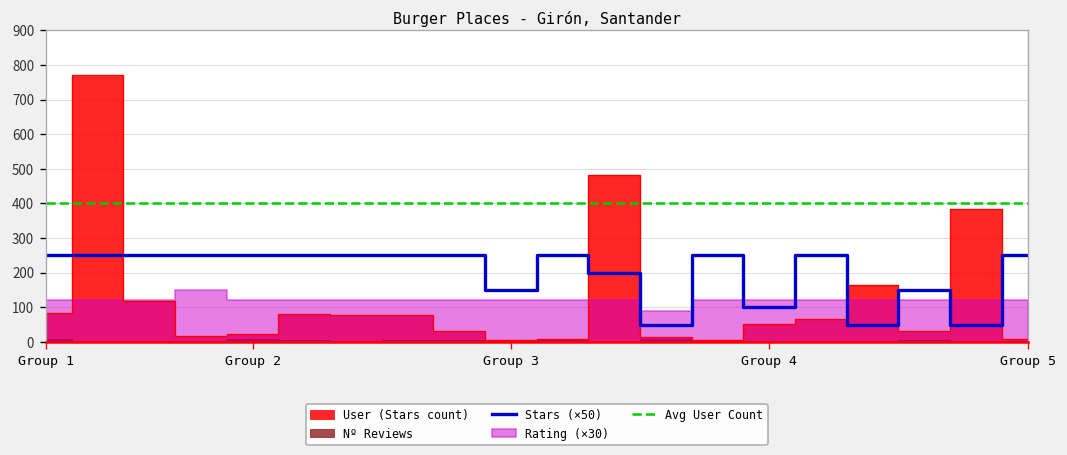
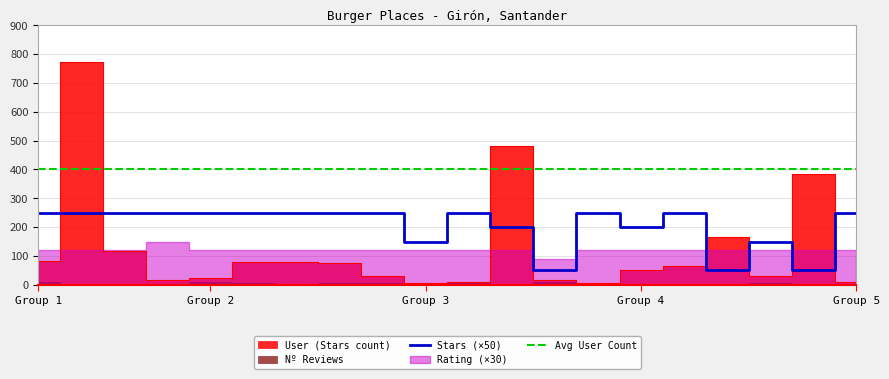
Stars (×50), Group 4: 100 -> 200
